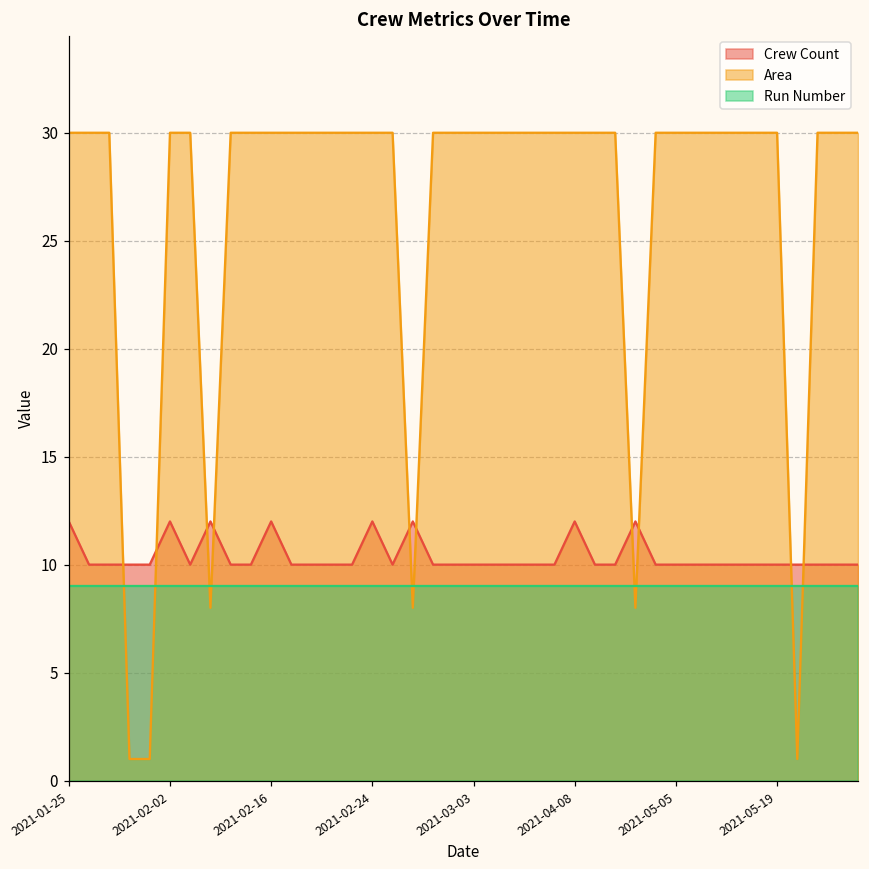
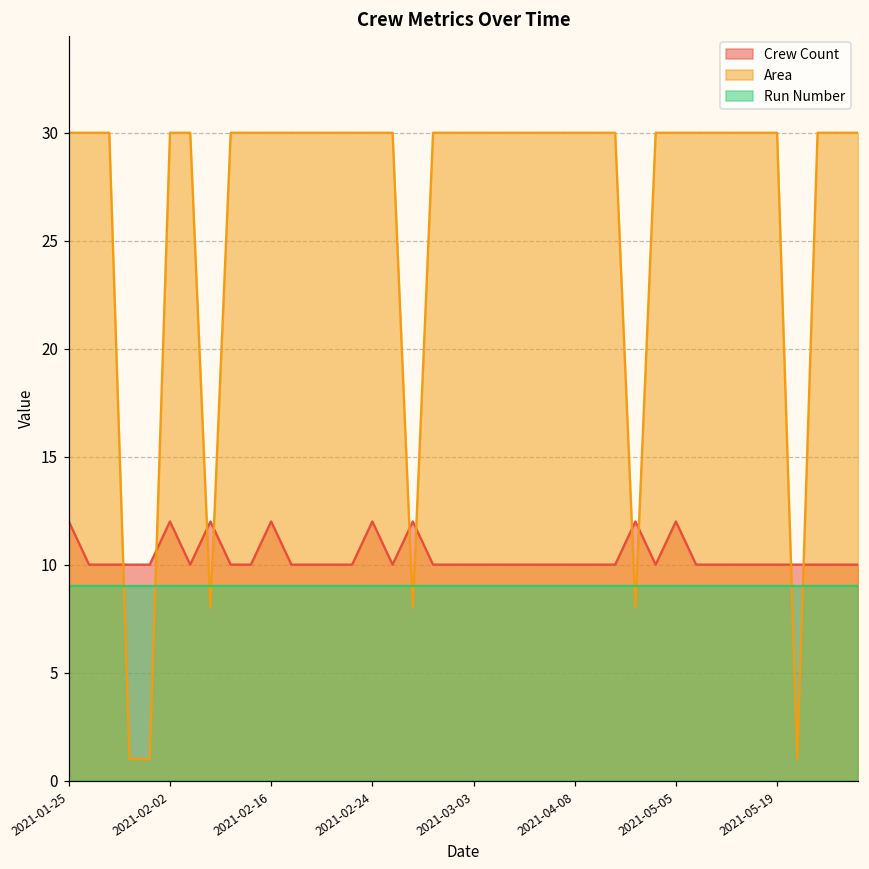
Crew Count, 2021-04-08: 12 -> 10
Crew Count, 2021-05-05: 10 -> 12
